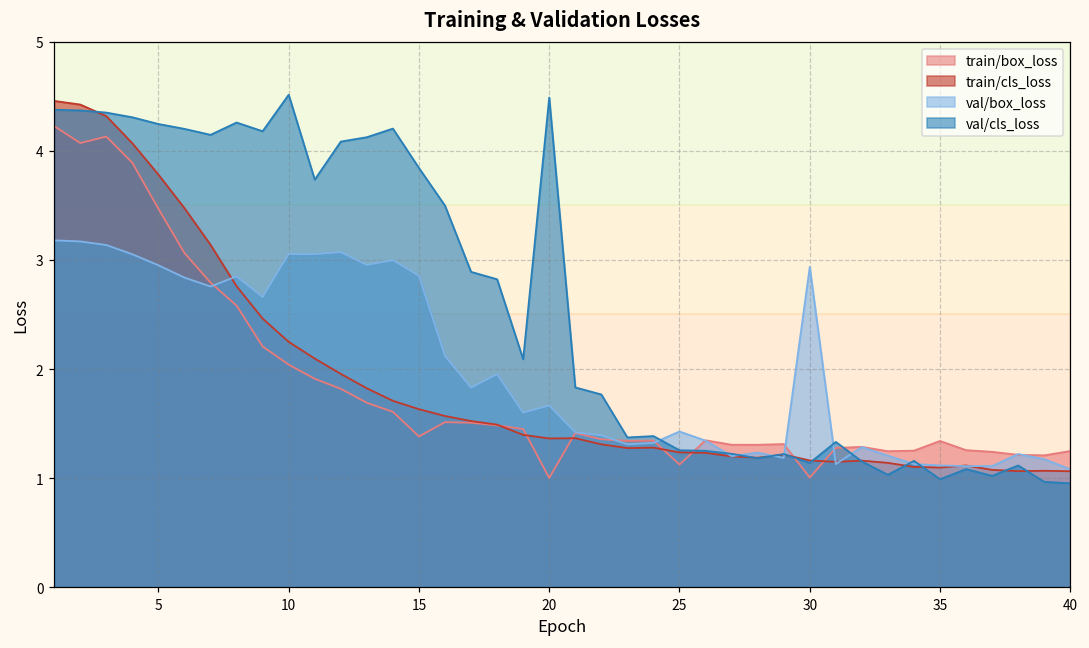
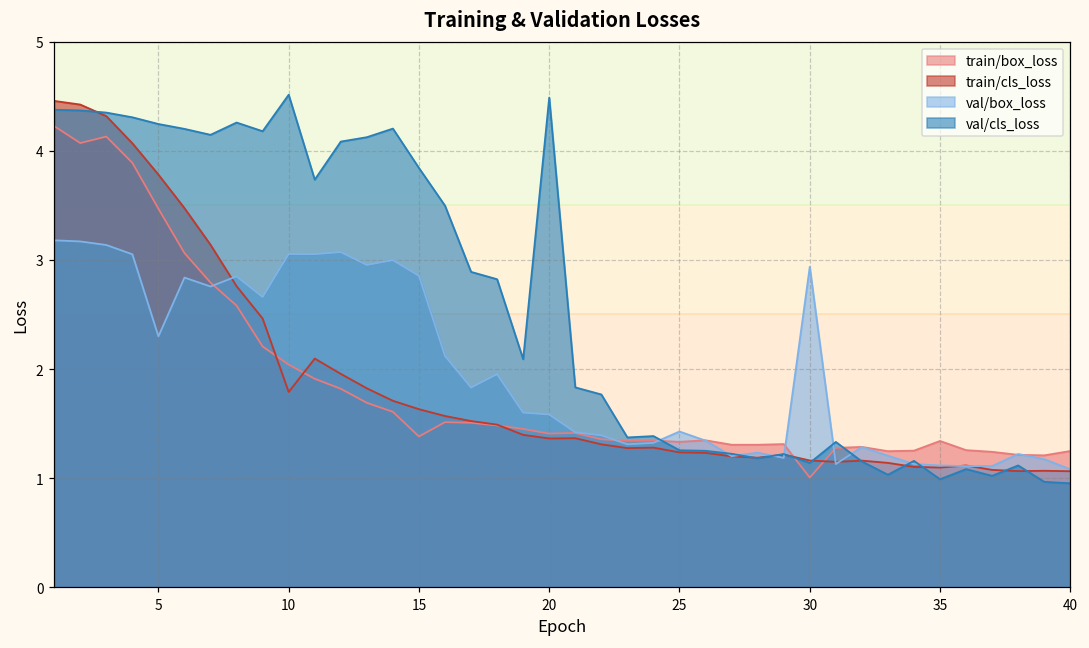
val/box_loss, 5: 3.0 -> 2.3
train/cls_loss, 10: 2.2 -> 1.8
train/box_loss, 20: 1.0 -> 1.4
val/box_loss, 20: 1.7 -> 1.6
train/box_loss, 25: 1.1 -> 1.3
